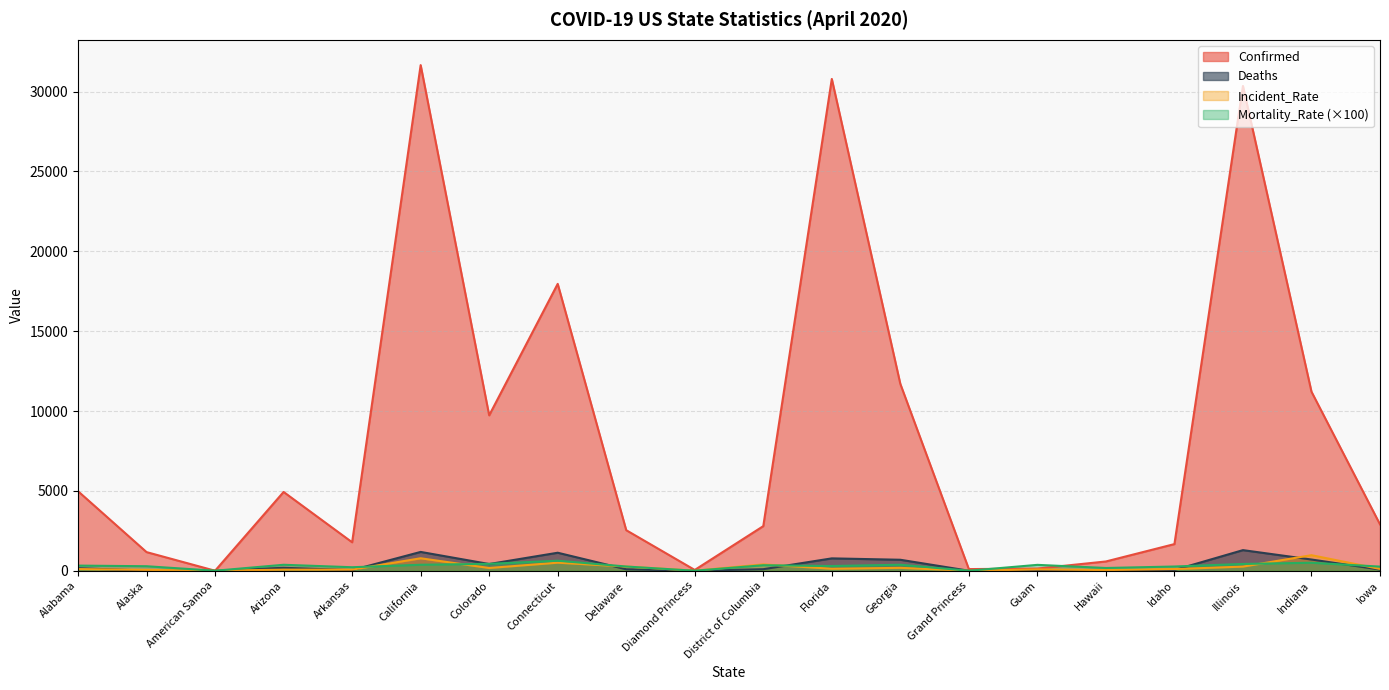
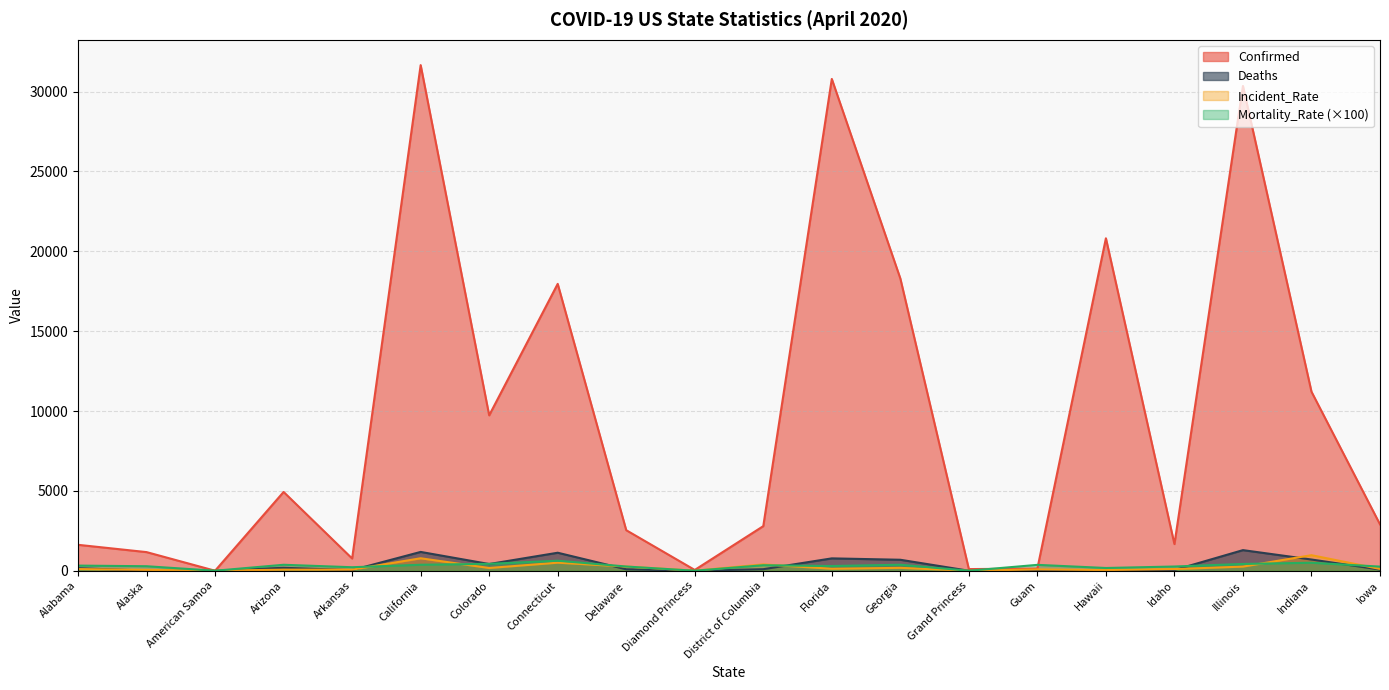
Confirmed, Alabama: 5000 -> 1600
Confirmed, Arkansas: 1800 -> 800
Confirmed, Georgia: 11700 -> 18300
Confirmed, Hawaii: 600 -> 20800
